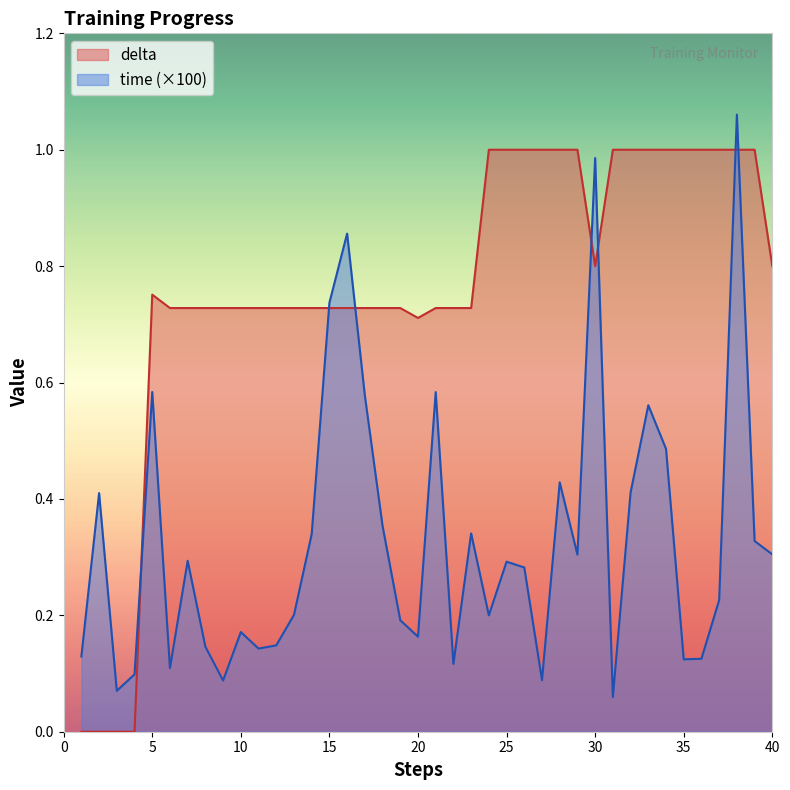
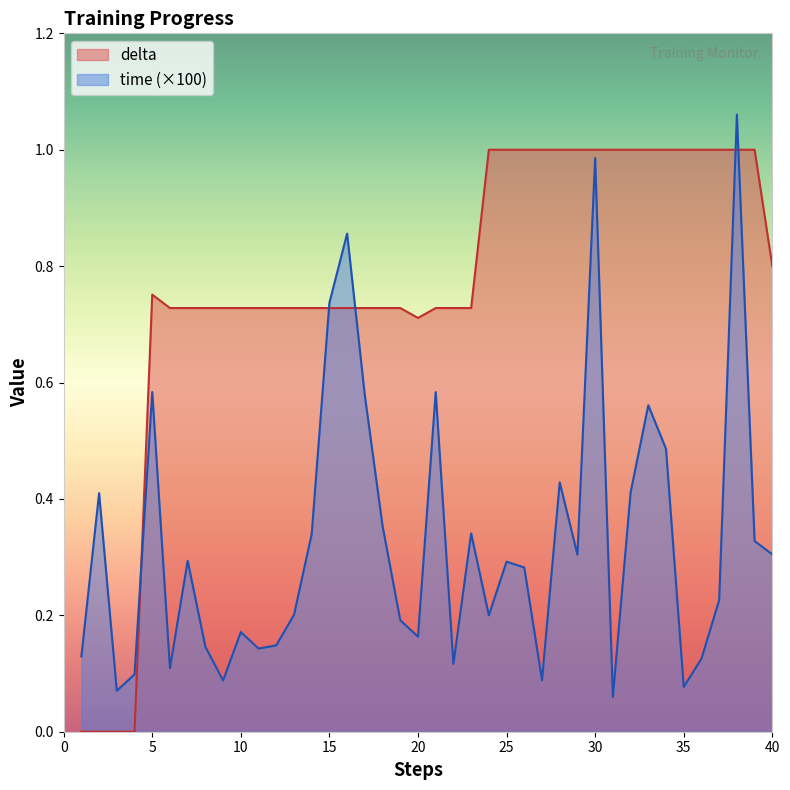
delta, 30: 0.8 -> 1.0
time (×100), 35: 0.12 -> 0.08
